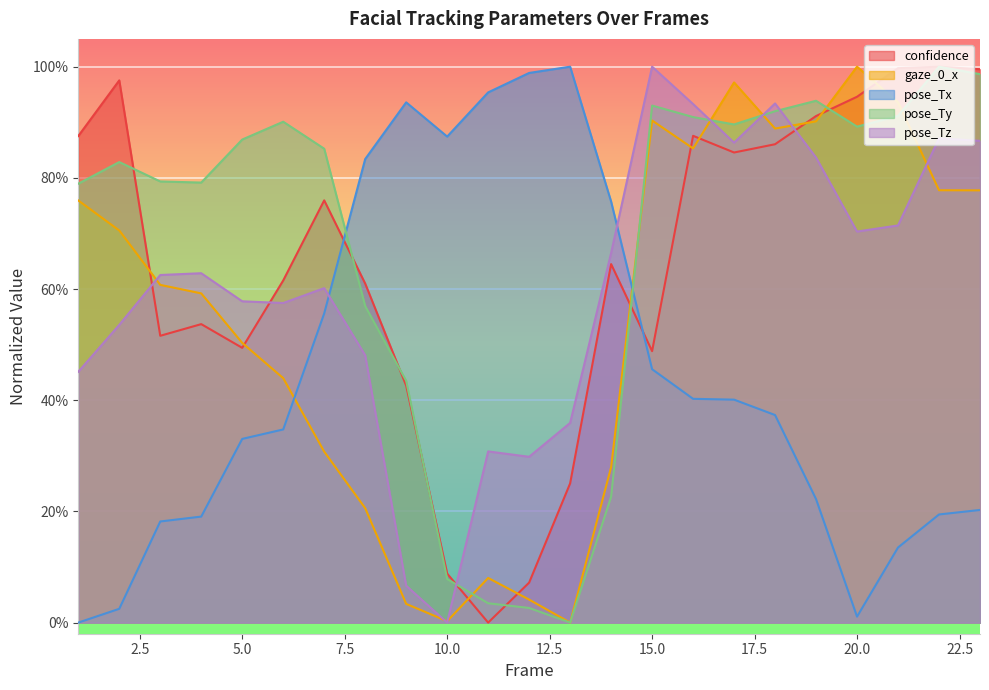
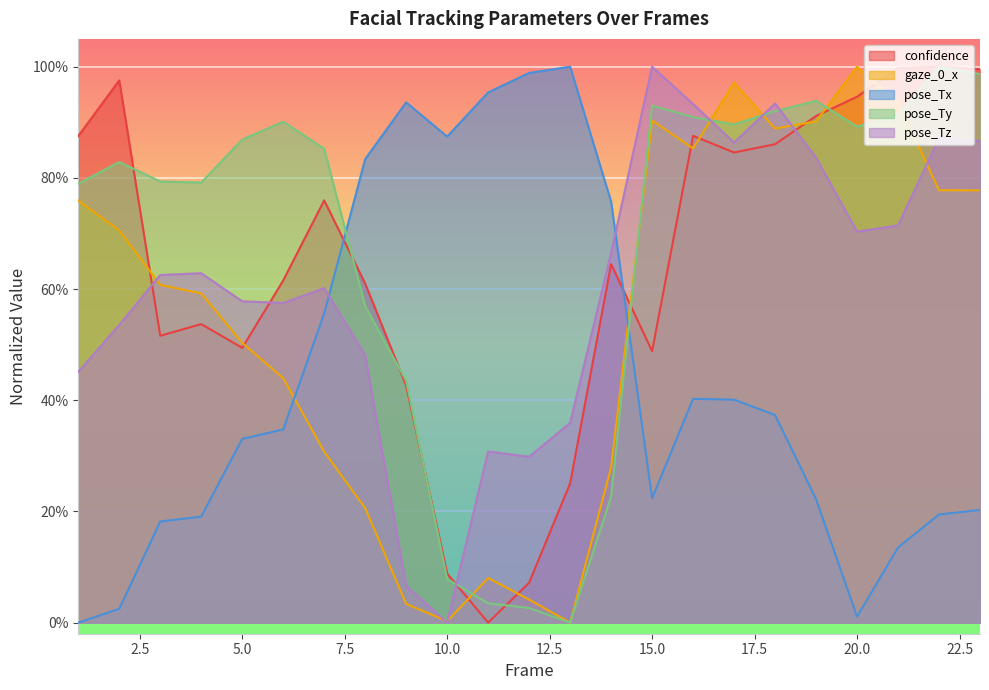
pose_Tx, 15.0: 46% -> 22%
